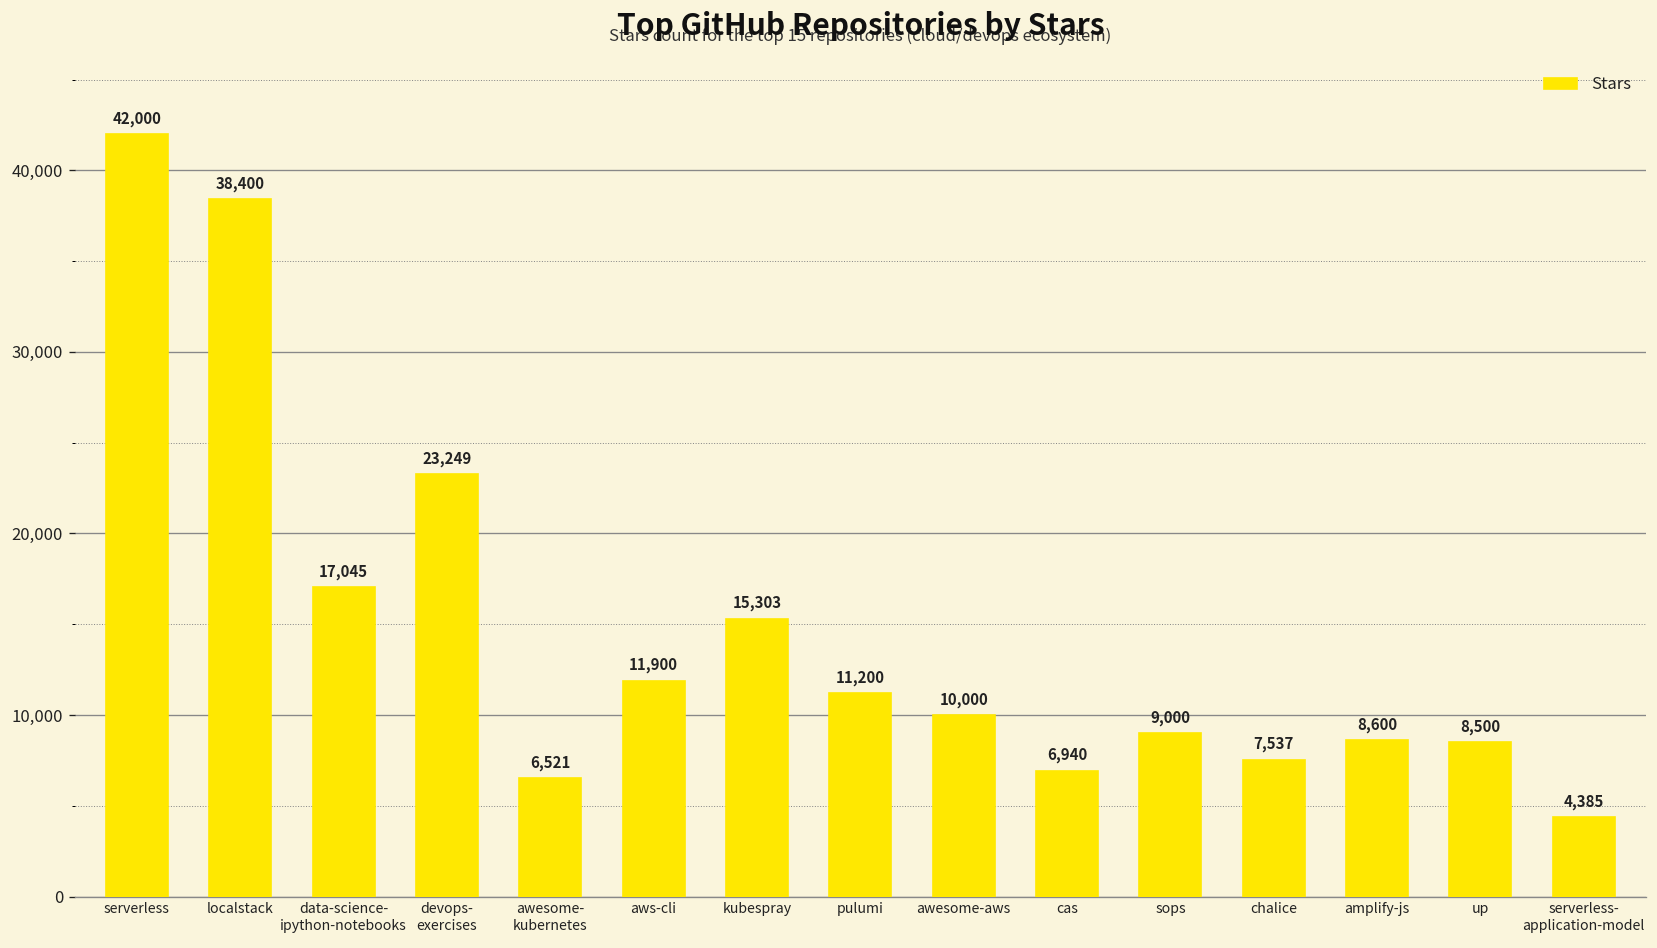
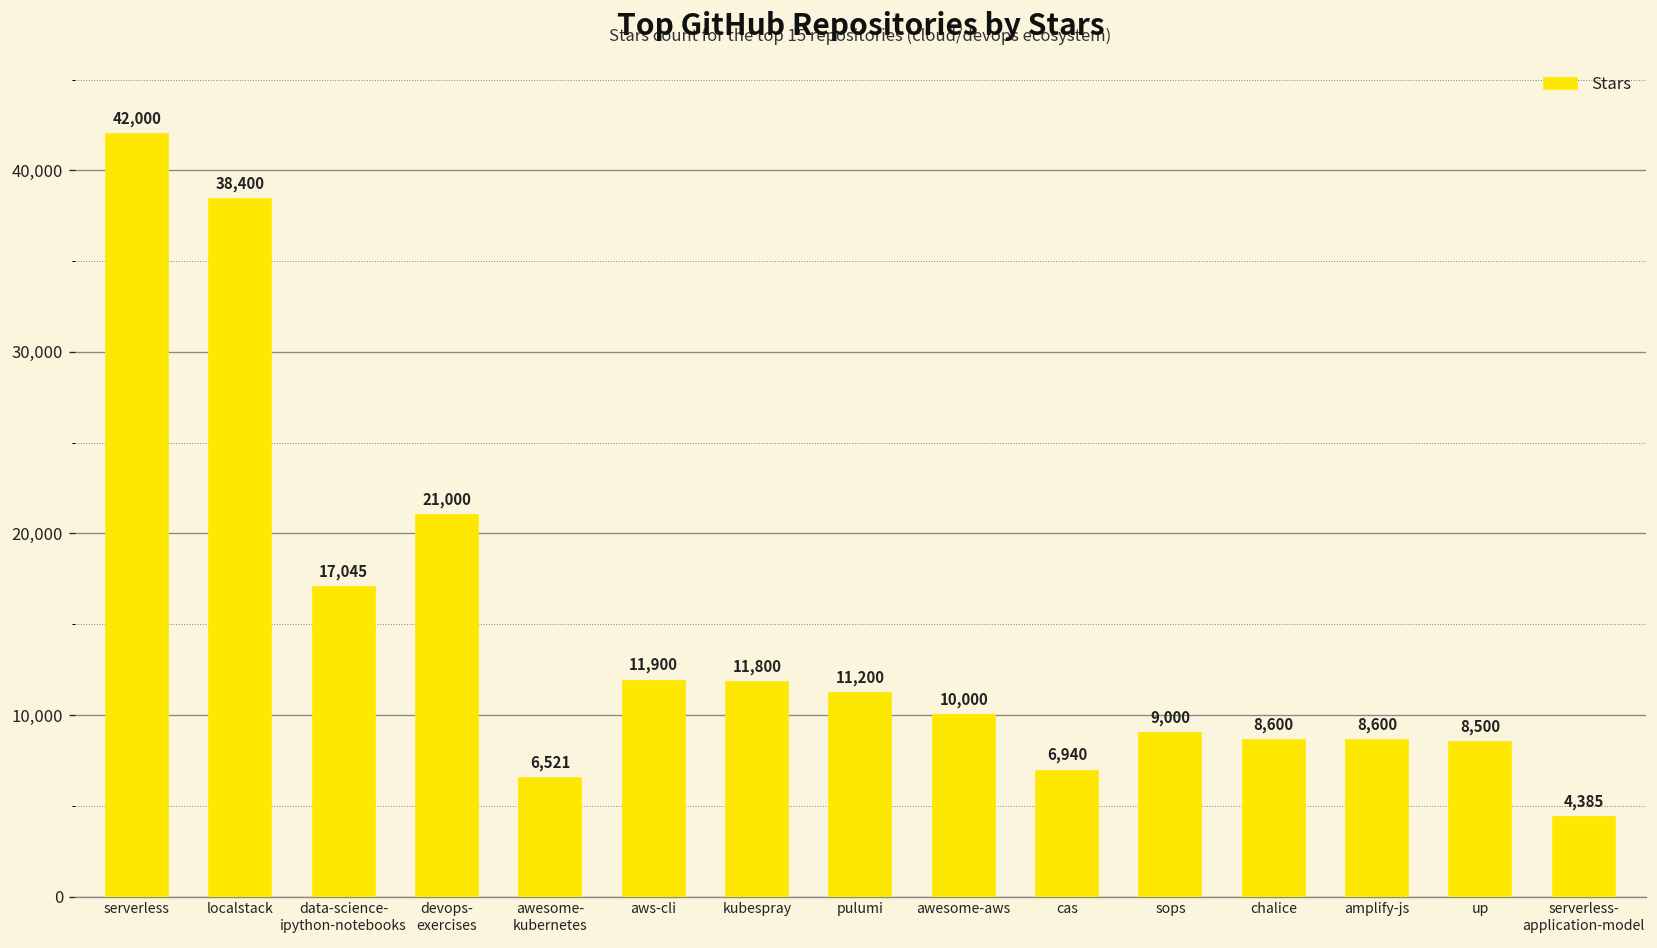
devops- exercises: 23,249 -> 21,000
kubespray: 15,303 -> 11,800
chalice: 7,537 -> 8,600
